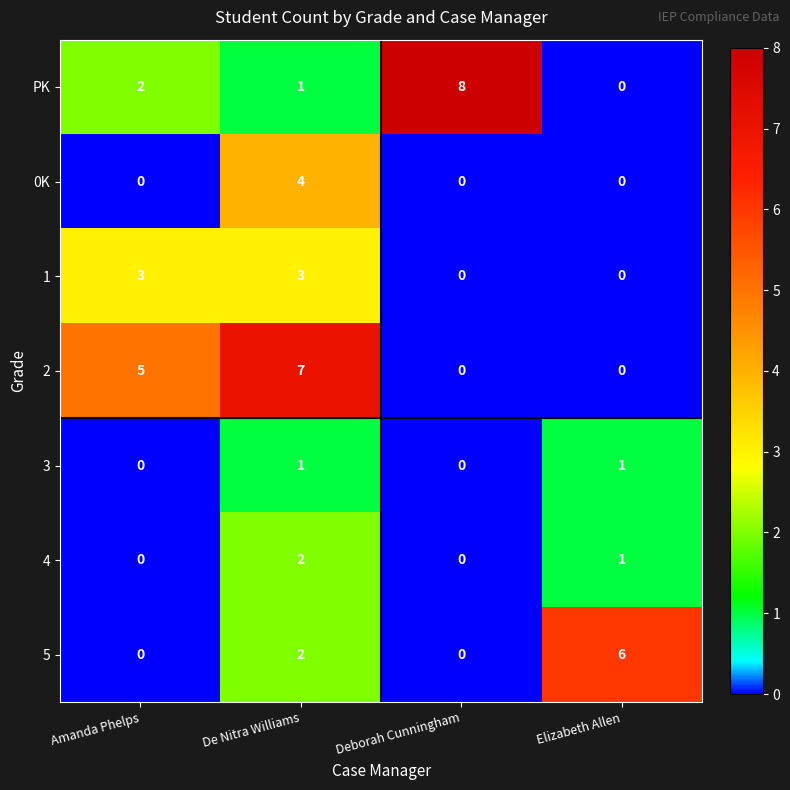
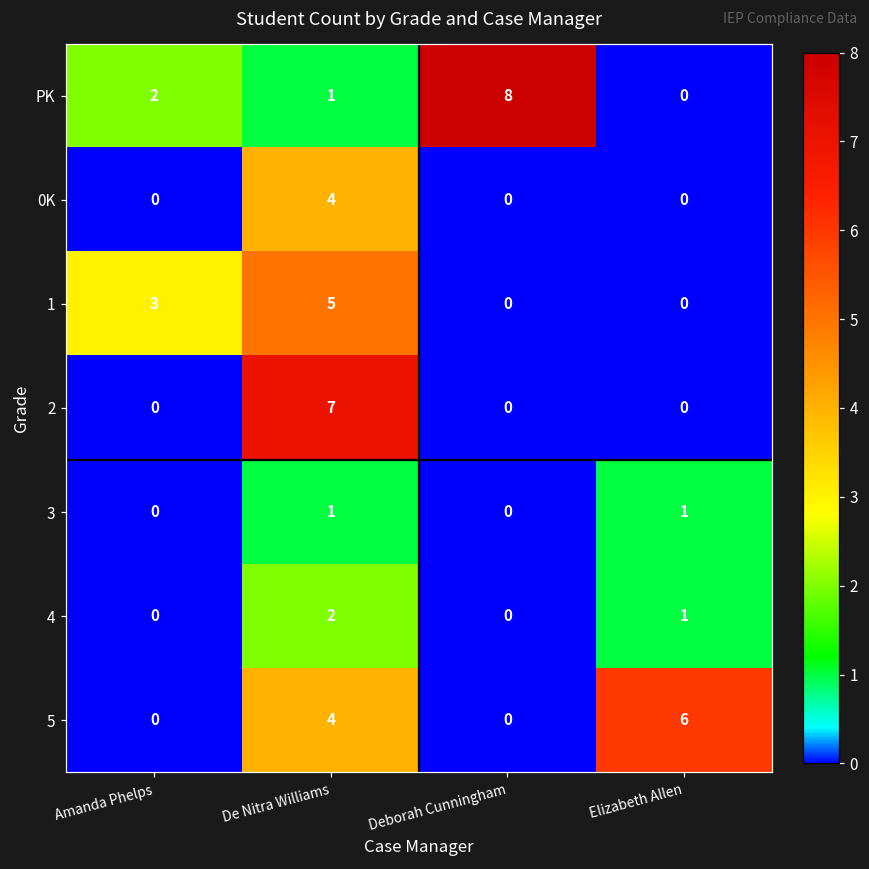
1, De Nitra Williams: 3 -> 5
2, Amanda Phelps: 5 -> 0
5, De Nitra Williams: 2 -> 4
